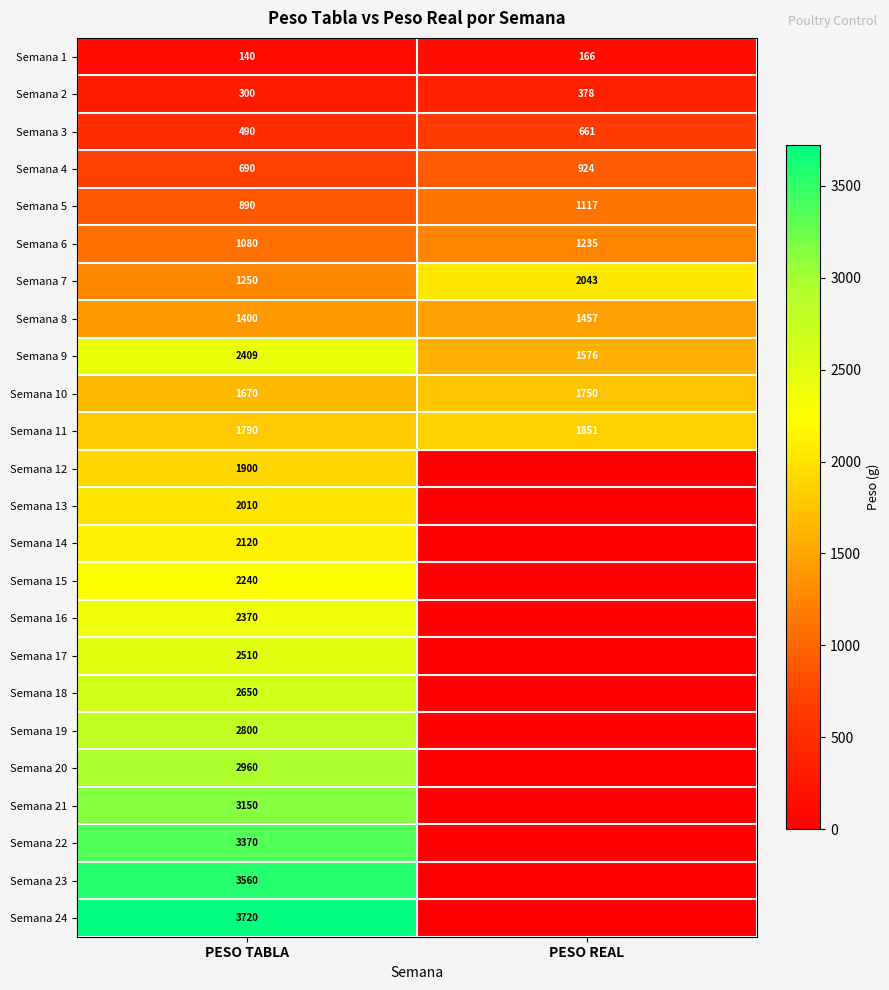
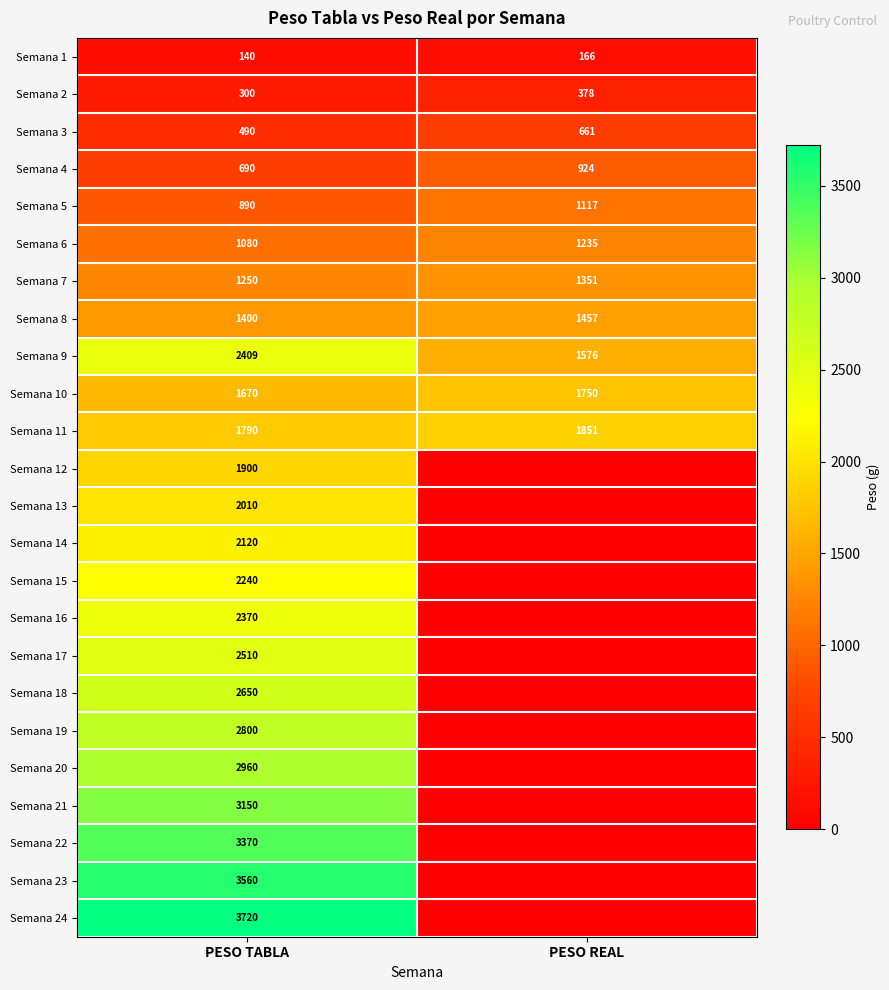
Semana 7, PESO REAL: 2043 -> 1351
